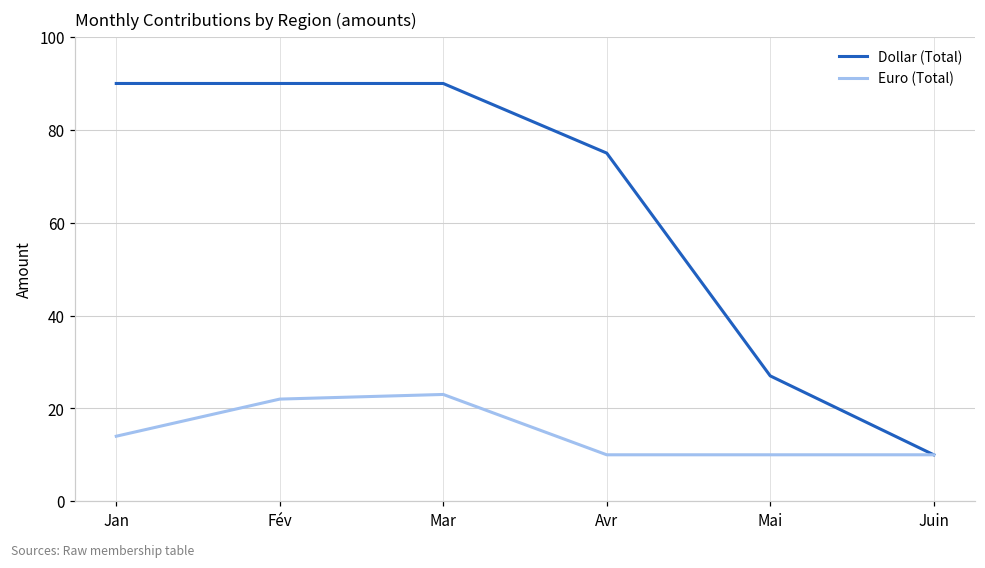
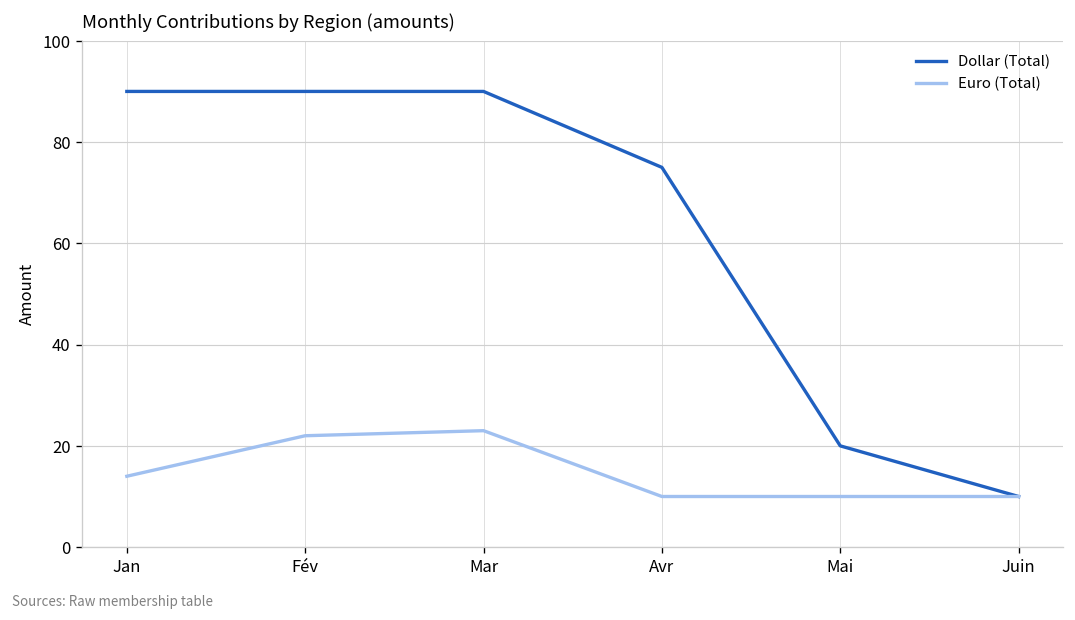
Dollar (Total), Mai: 27 -> 20
